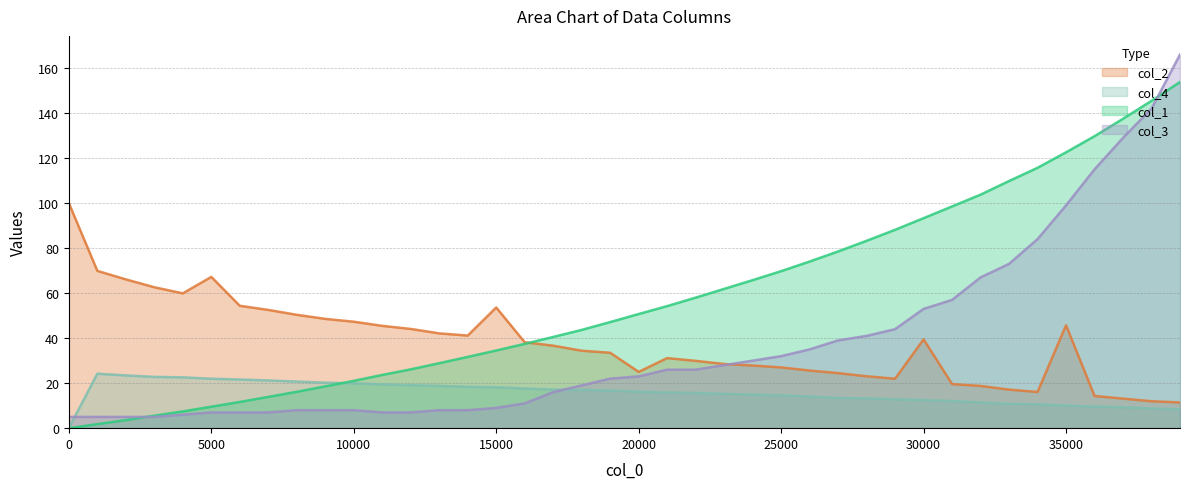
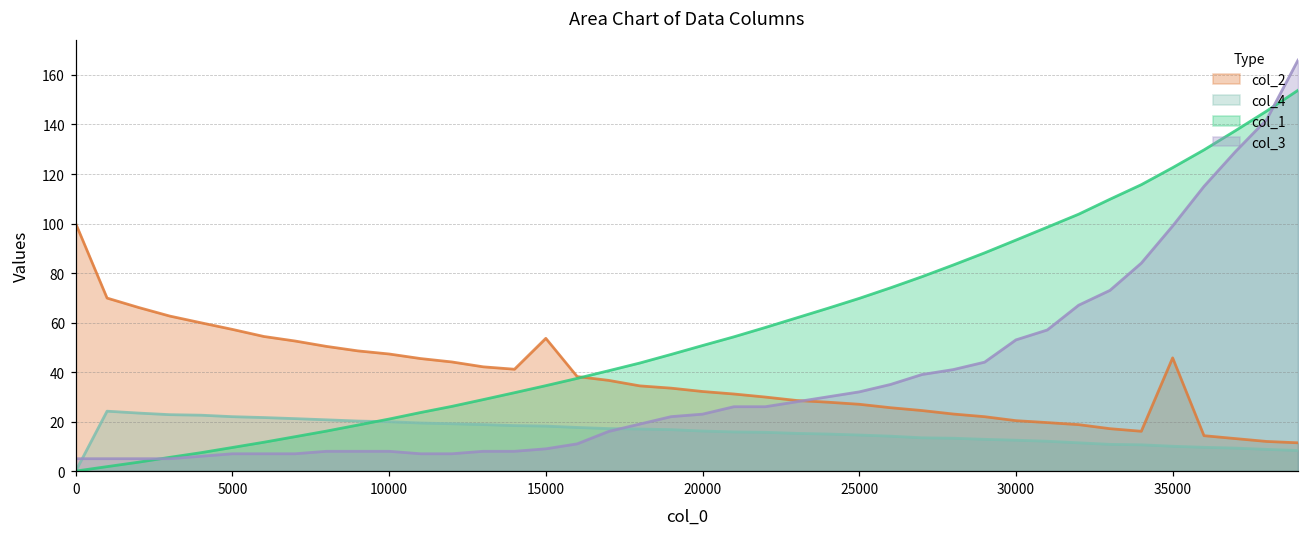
col_2, 5000: 67 -> 57
col_2, 20000: 25 -> 32
col_2, 30000: 39 -> 20
